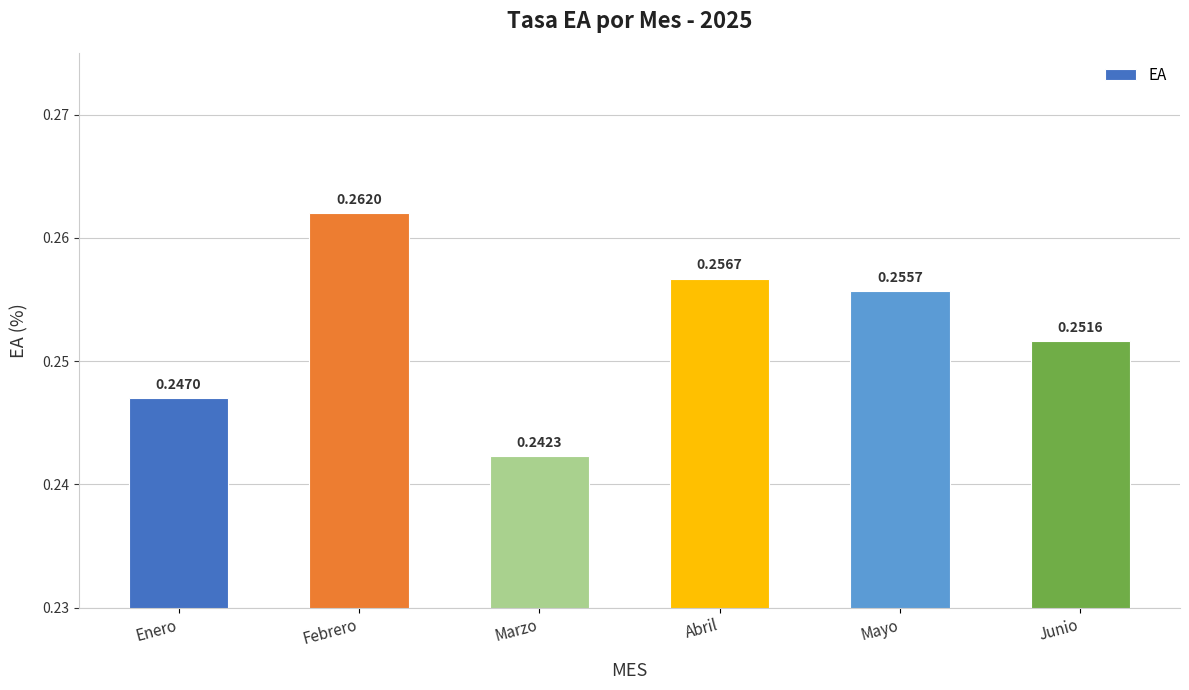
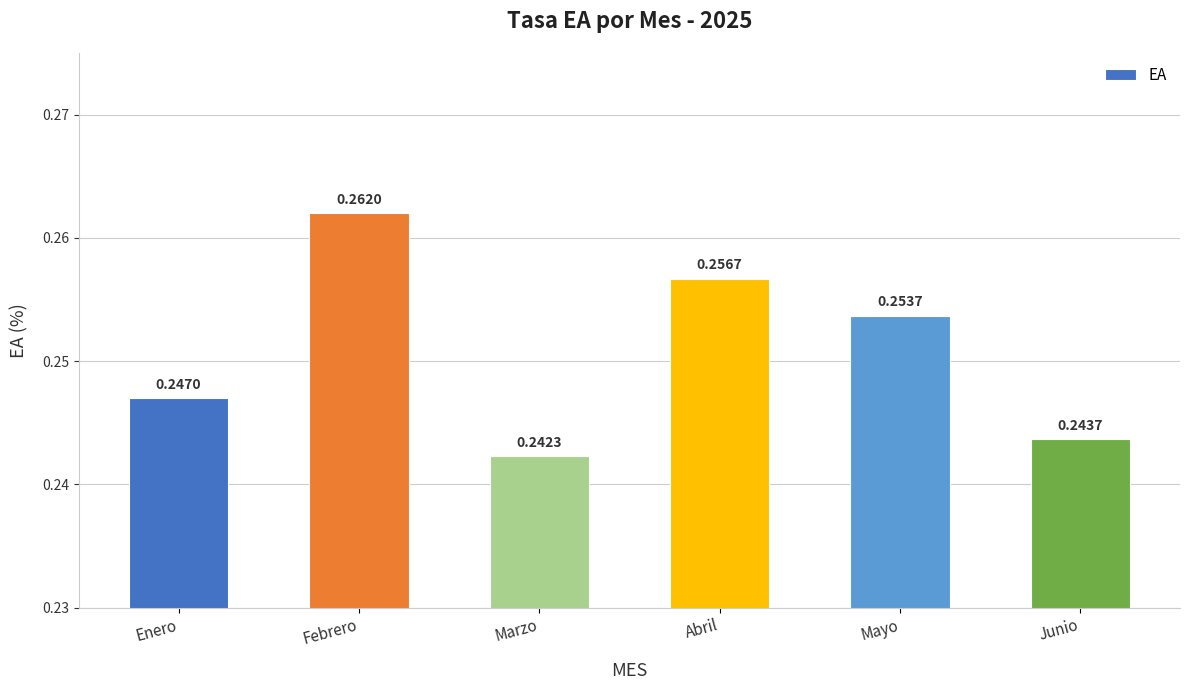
Mayo: 0.2557 -> 0.2537
Junio: 0.2516 -> 0.2437
